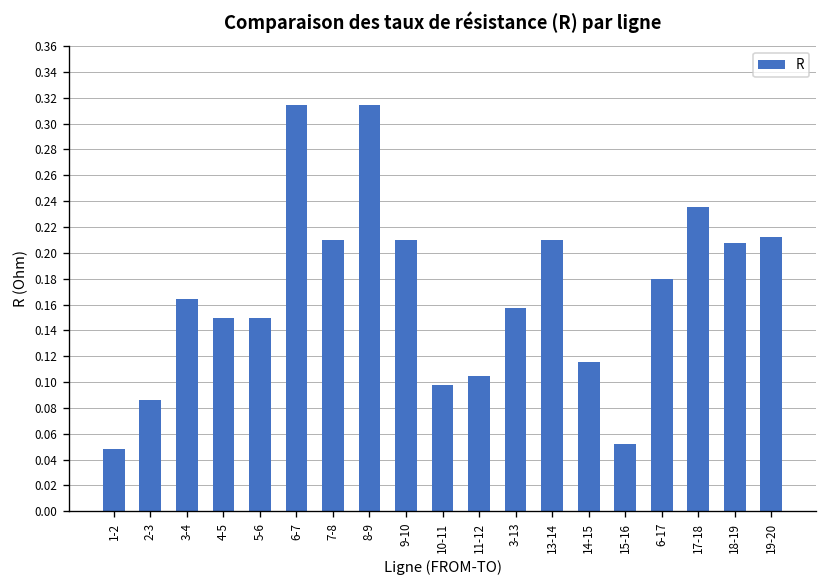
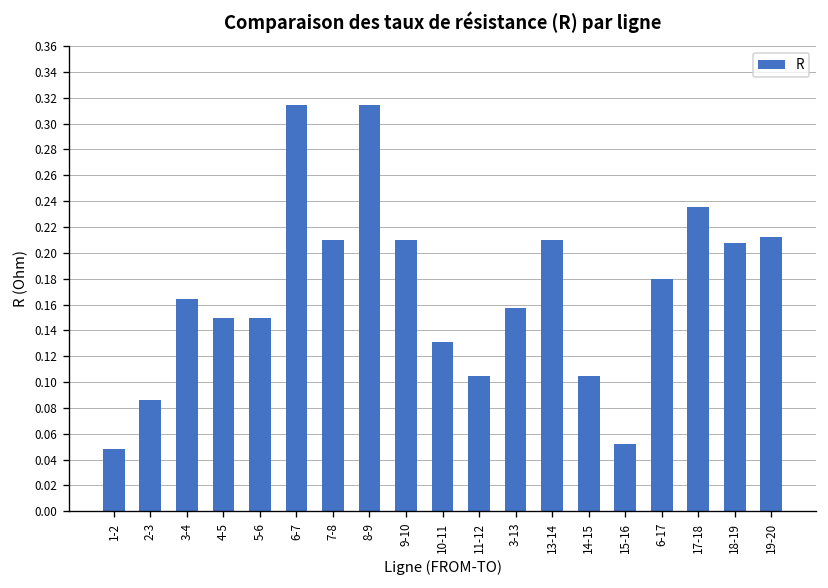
10-11: 0.098 -> 0.131
14-15: 0.115 -> 0.105
